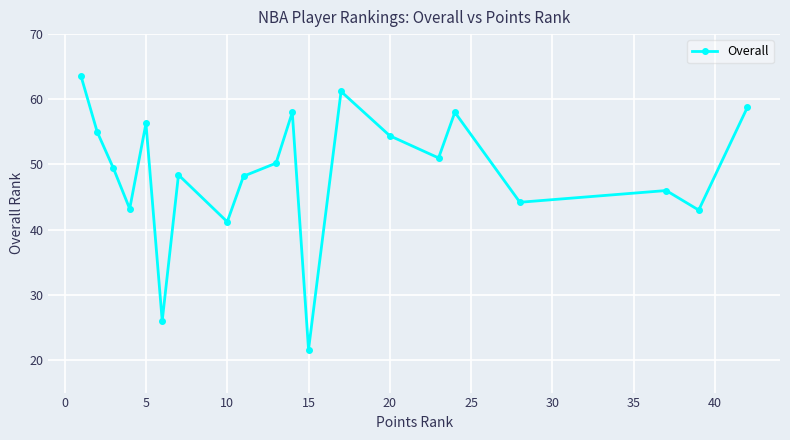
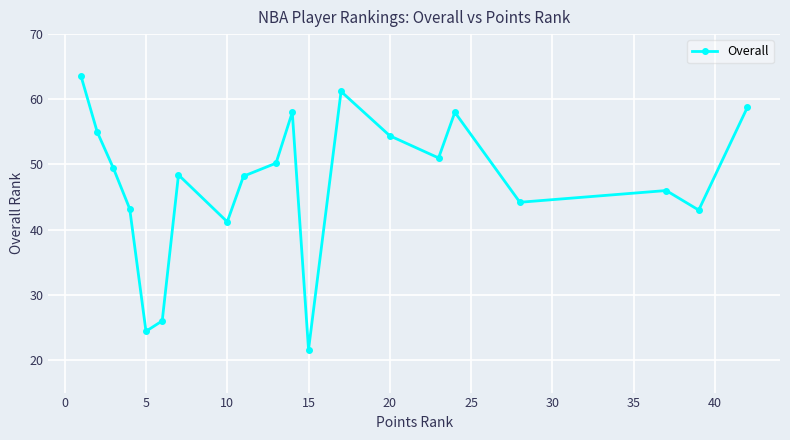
5: 56 -> 24
